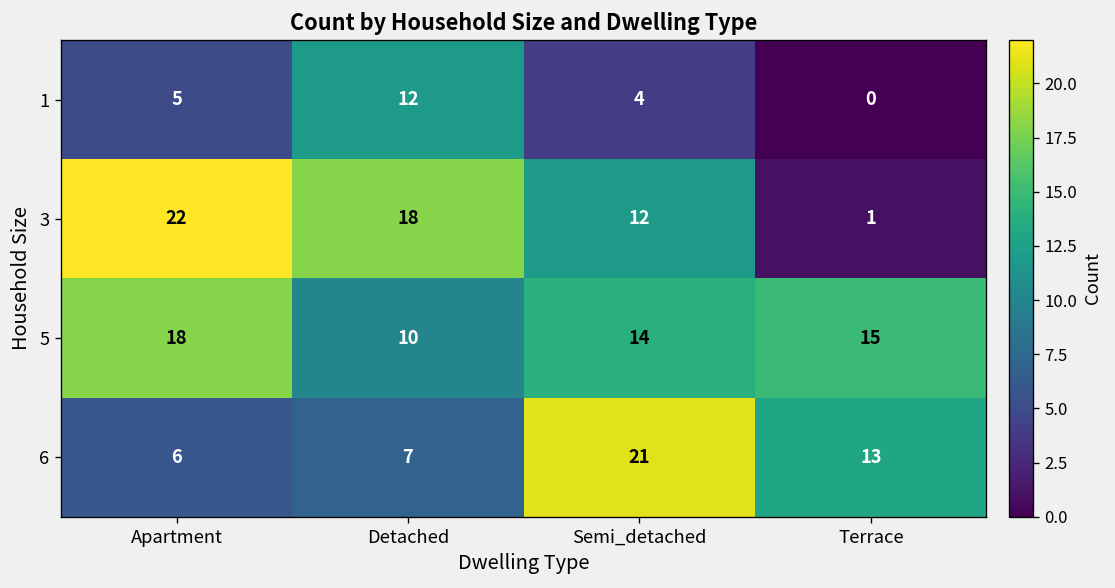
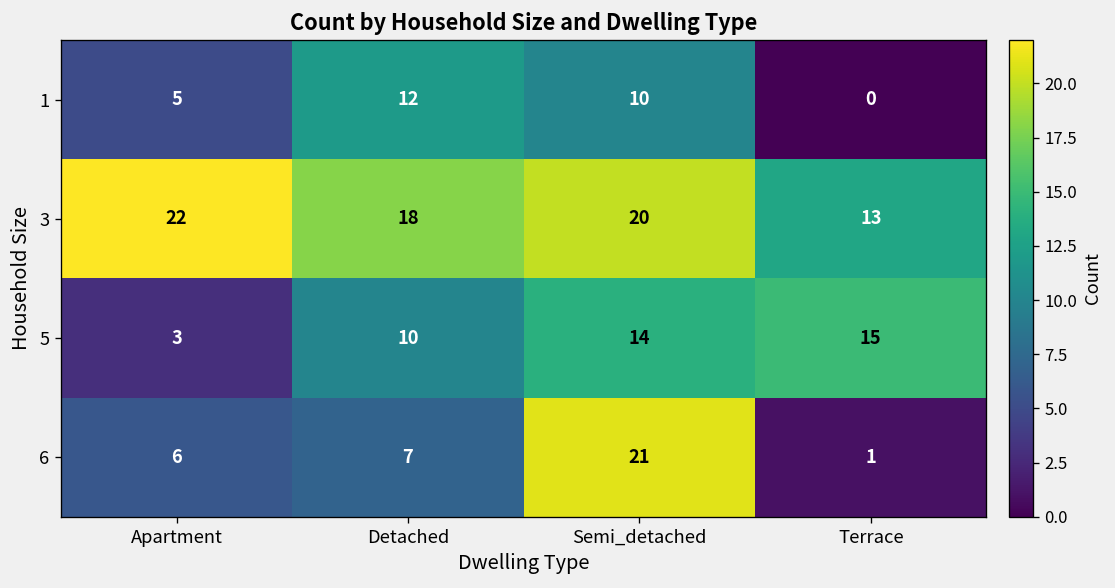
1, Semi_detached: 4 -> 10
3, Semi_detached: 12 -> 20
3, Terrace: 1 -> 13
5, Apartment: 18 -> 3
6, Terrace: 13 -> 1
